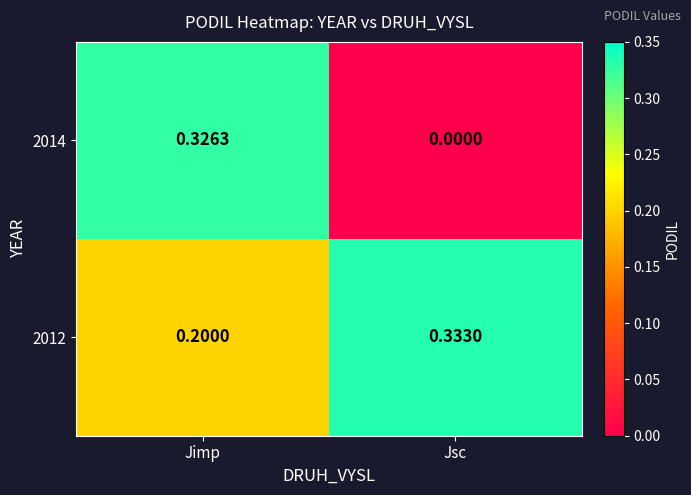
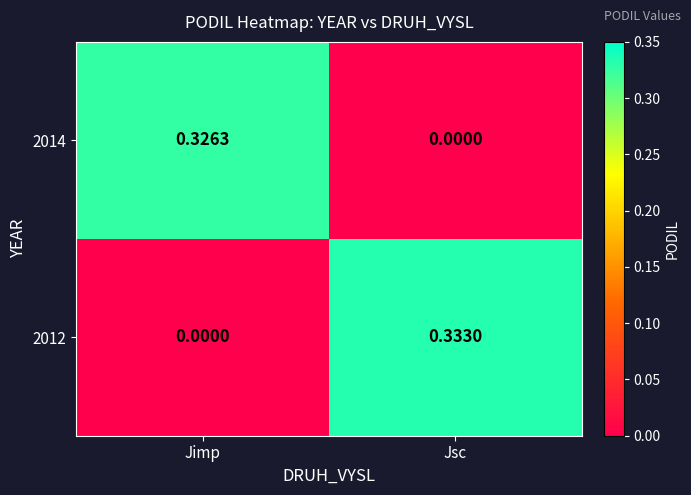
2012, Jimp: 0.2000 -> 0.0000
